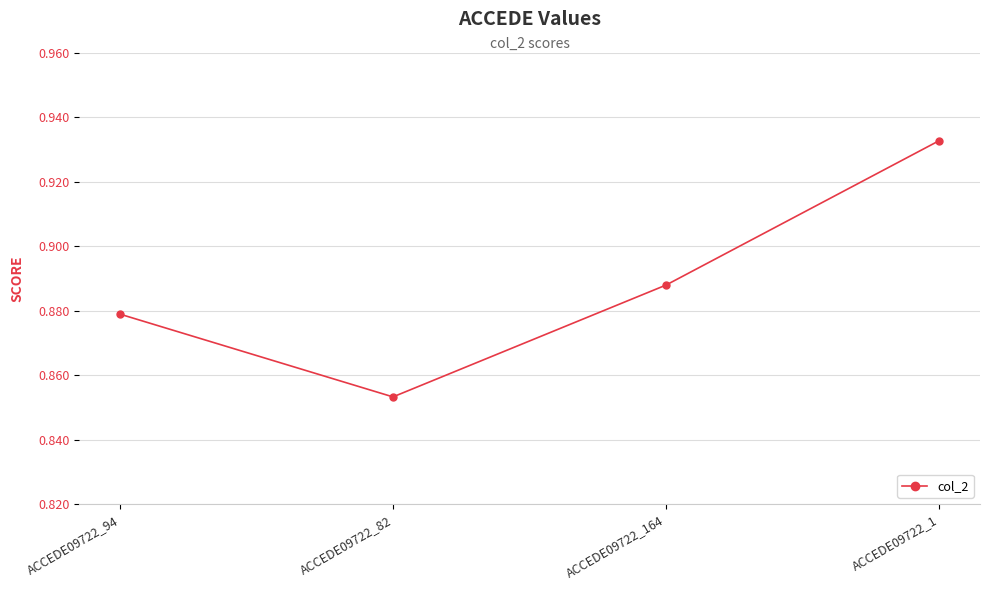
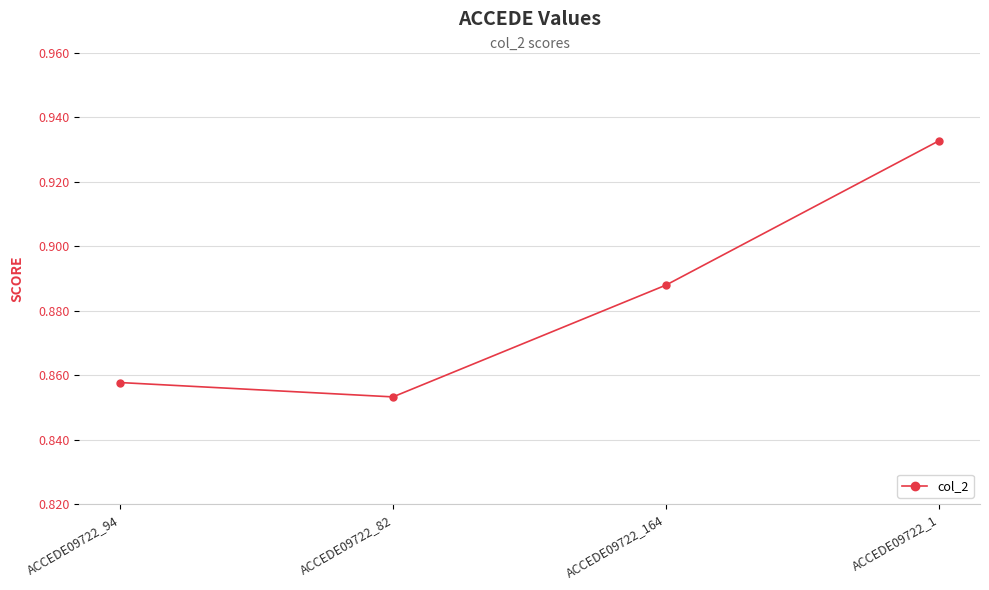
ACCEDE09722_94: 0.879 -> 0.858
